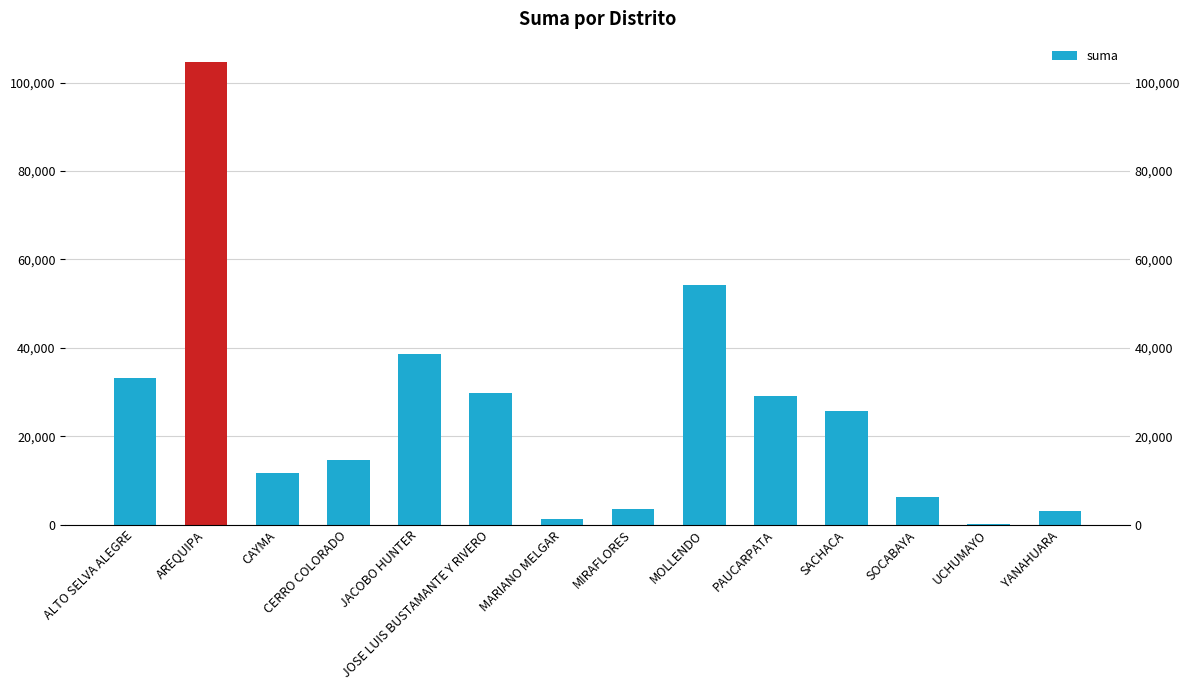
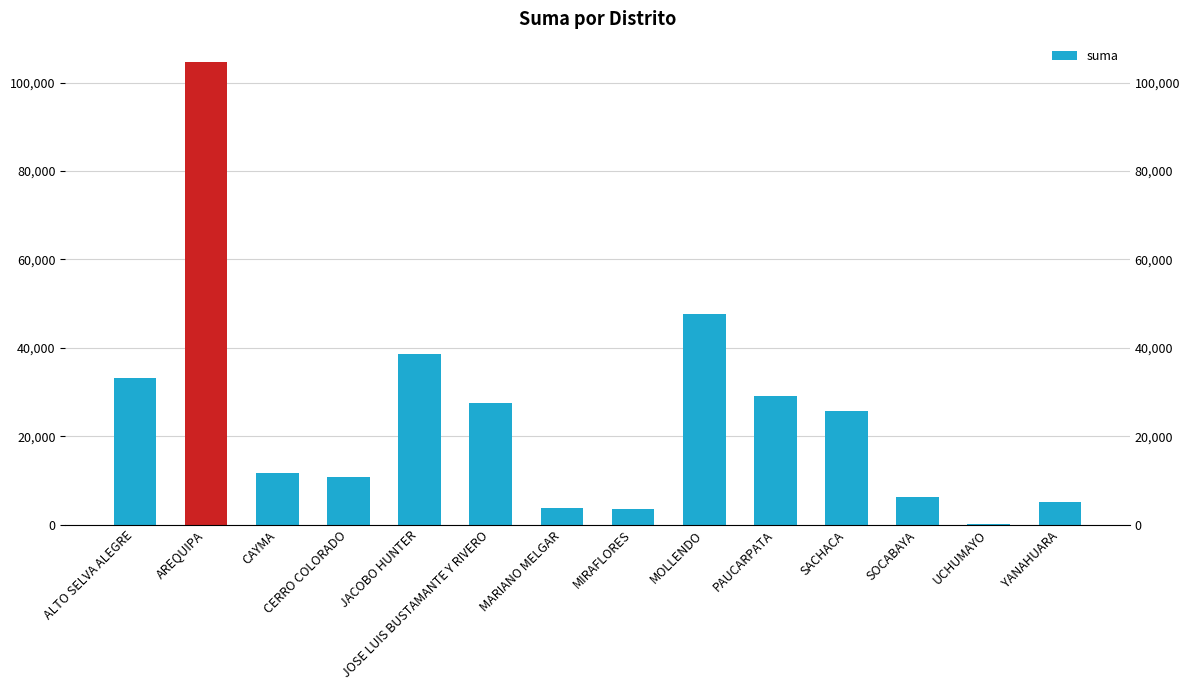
CERRO COLORADO: 15,000 -> 11,000
JOSE LUIS BUSTAMANTE Y RIVERO: 30,000 -> 27,000
MARIANO MELGAR: 1,000 -> 4,000
MOLLENDO: 54,000 -> 48,000
YANAHUARA: 3,000 -> 5,000
